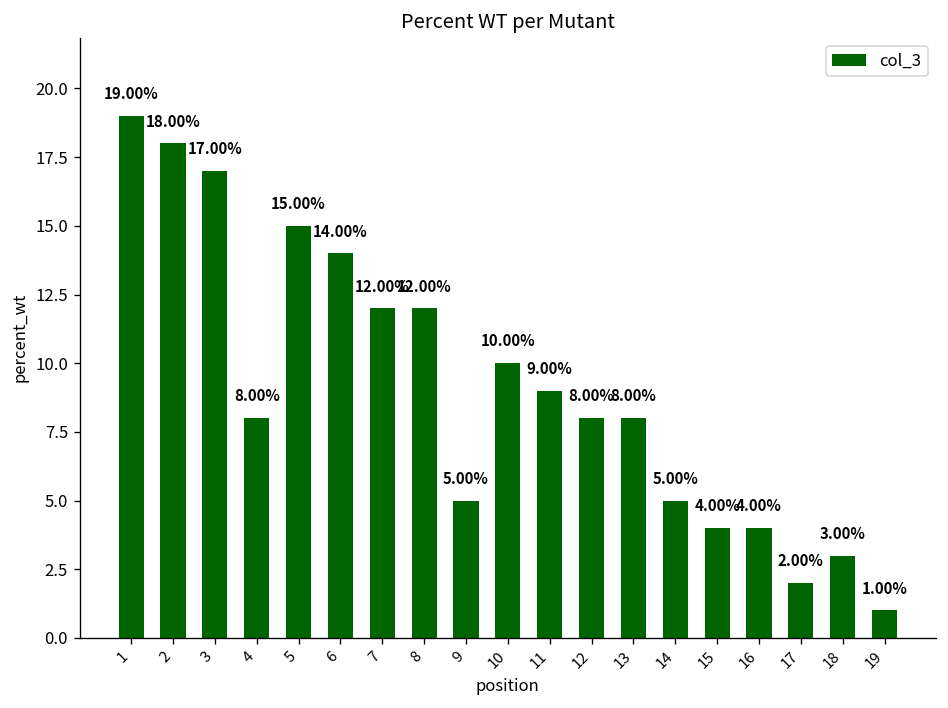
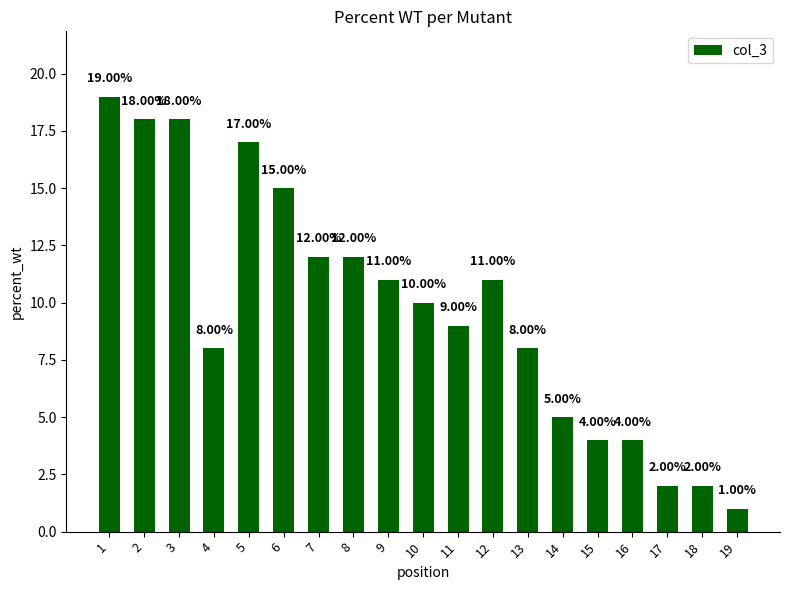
3: 17.00% -> 18.00%
5: 15.00% -> 17.00%
6: 14.00% -> 15.00%
9: 5.00% -> 11.00%
12: 8.00% -> 11.00%
18: 3.00% -> 2.00%
